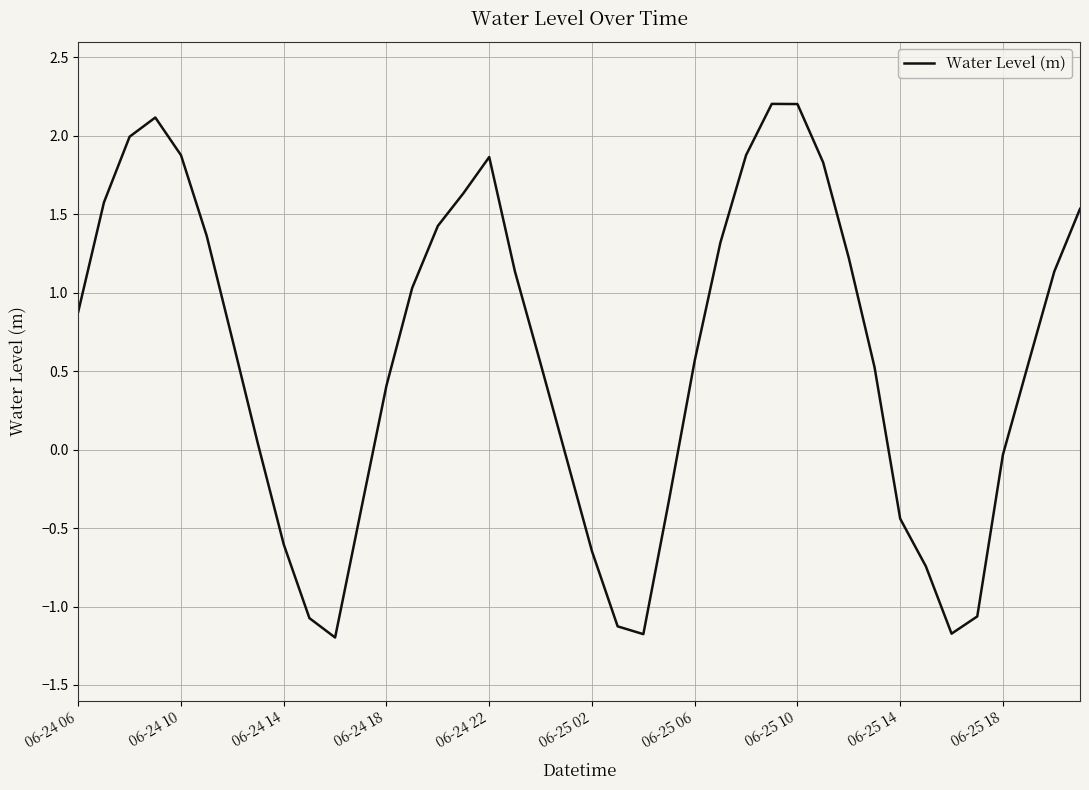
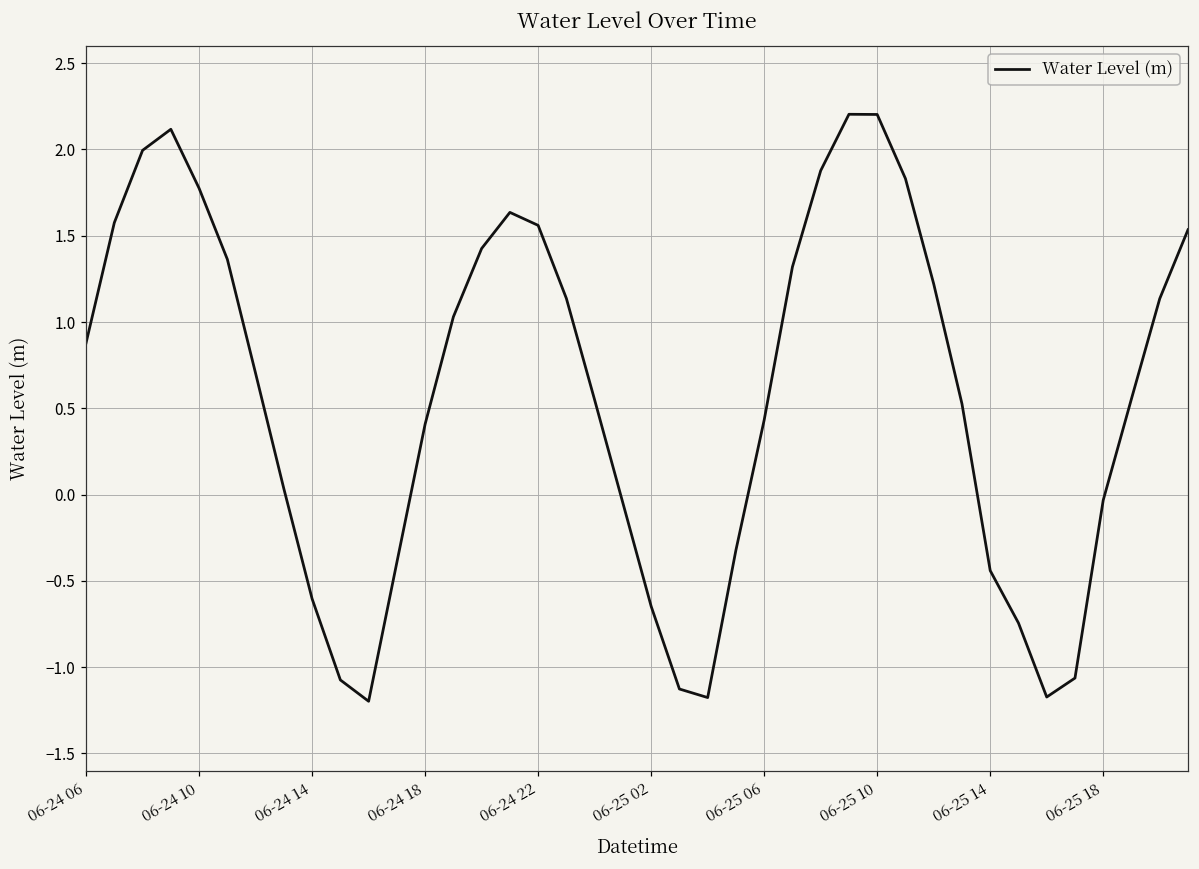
06-24 10: 1.88 -> 1.78
06-24 22: 1.87 -> 1.56
06-25 06: 0.57 -> 0.43
